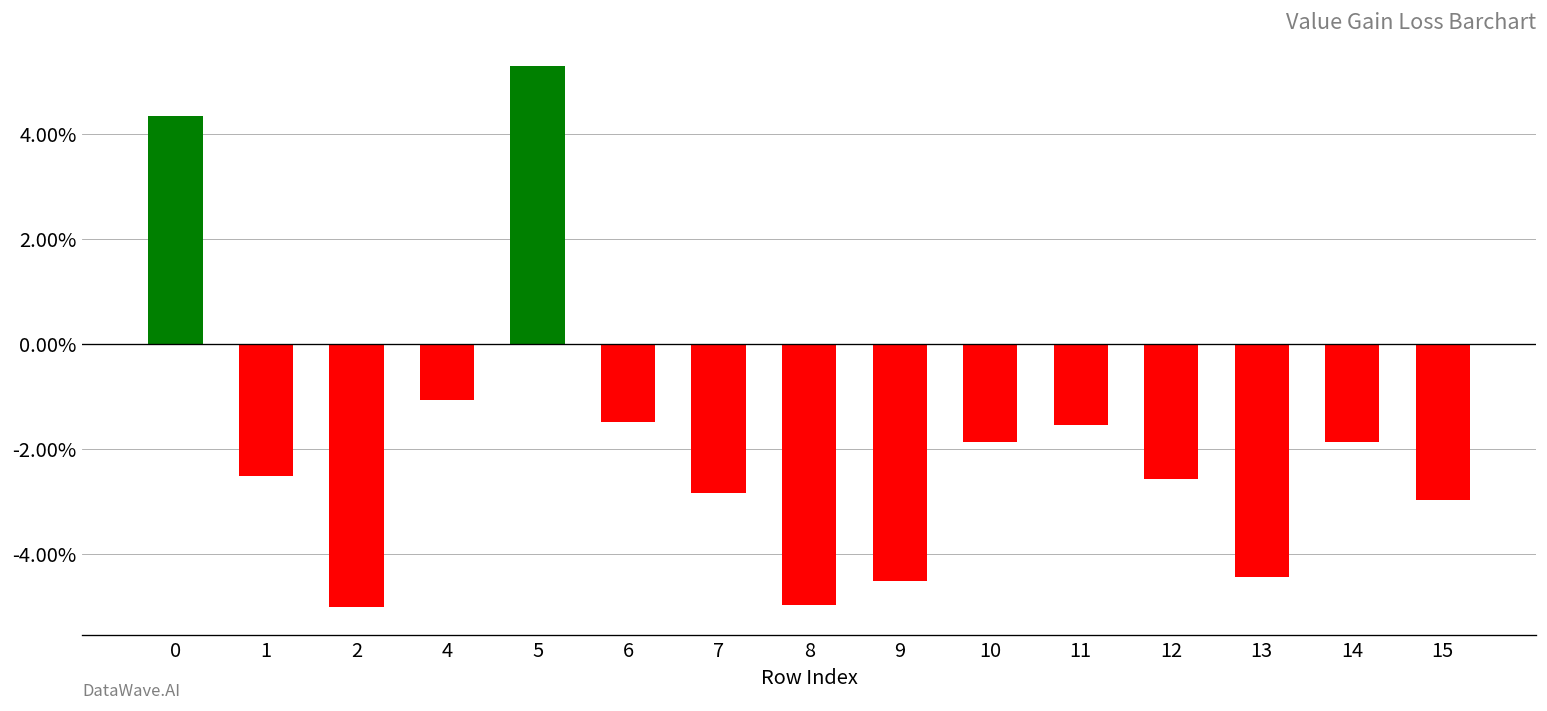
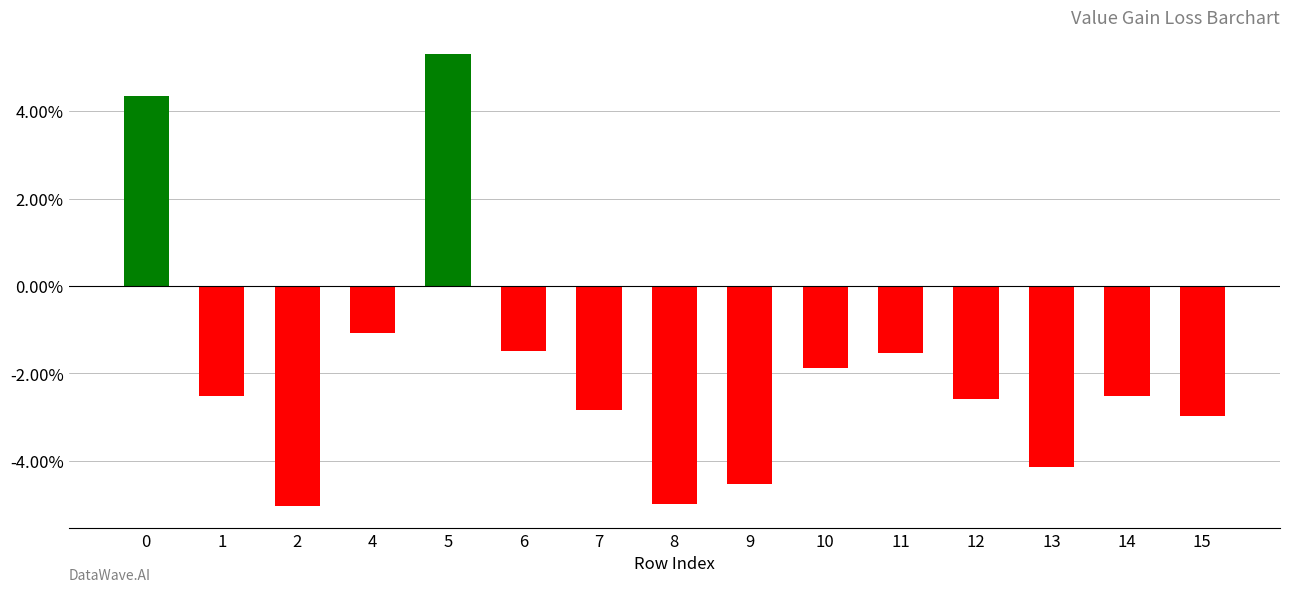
13: -4.5% -> -4.1%
14: -1.9% -> -2.5%
